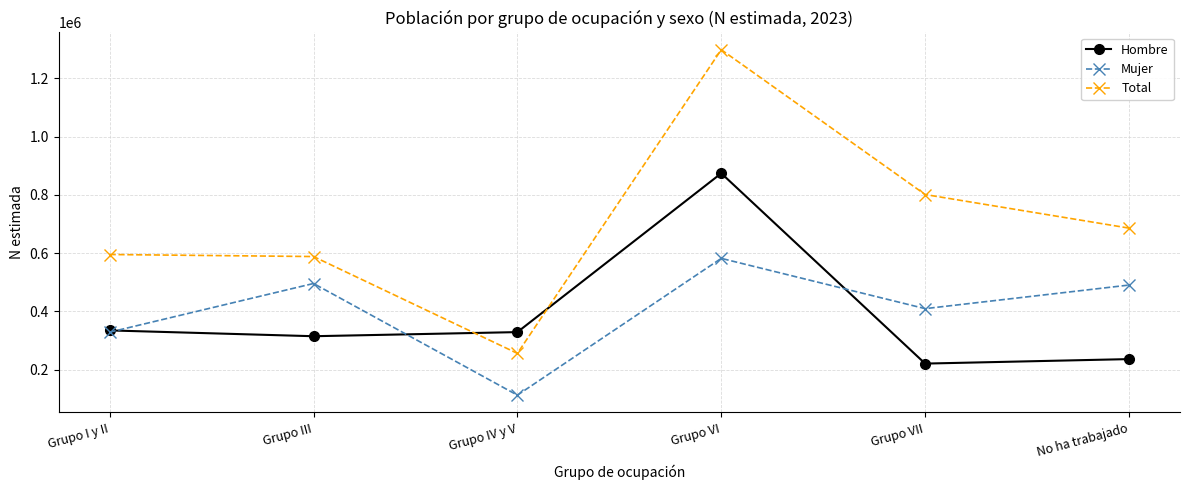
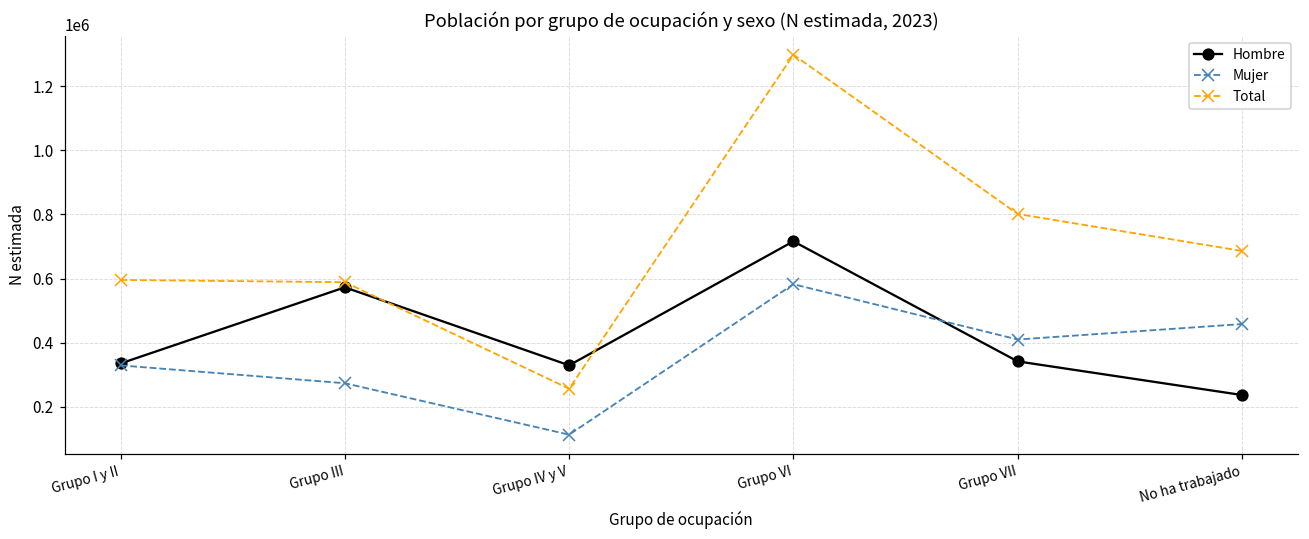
Hombre, Grupo III: 320000 -> 570000
Mujer, Grupo III: 500000 -> 270000
Hombre, Grupo VI: 870000 -> 720000
Hombre, Grupo VII: 220000 -> 340000
Mujer, No ha trabajado: 490000 -> 460000
